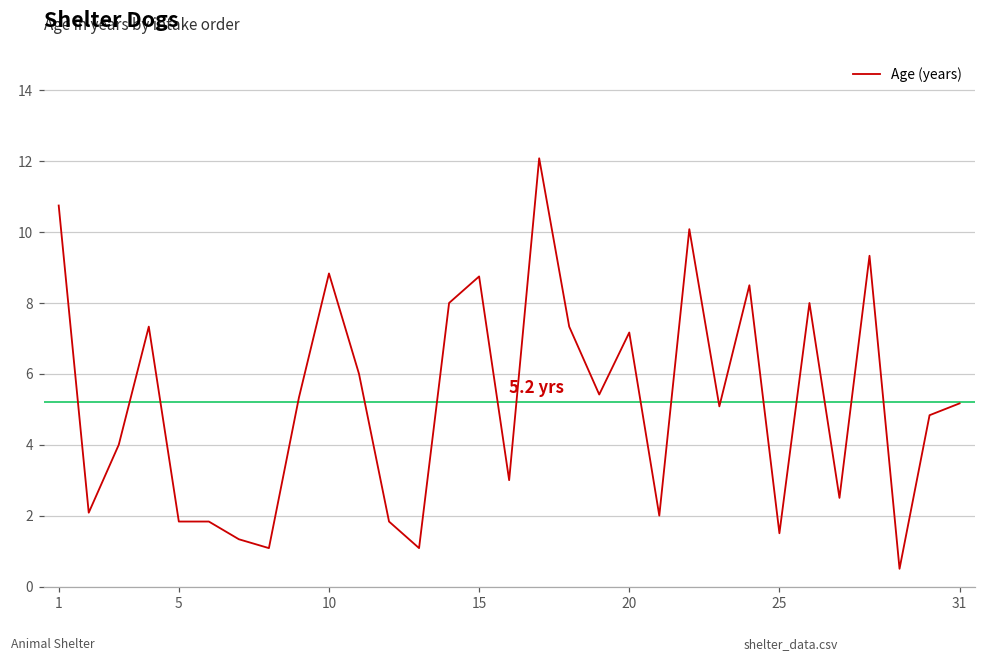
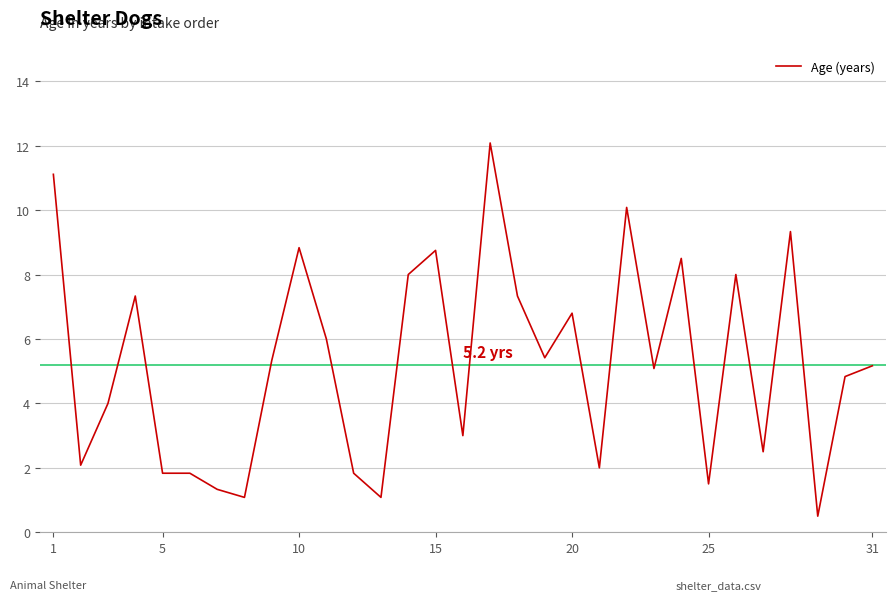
1: 10.8 -> 11.1
20: 7.2 -> 6.8
